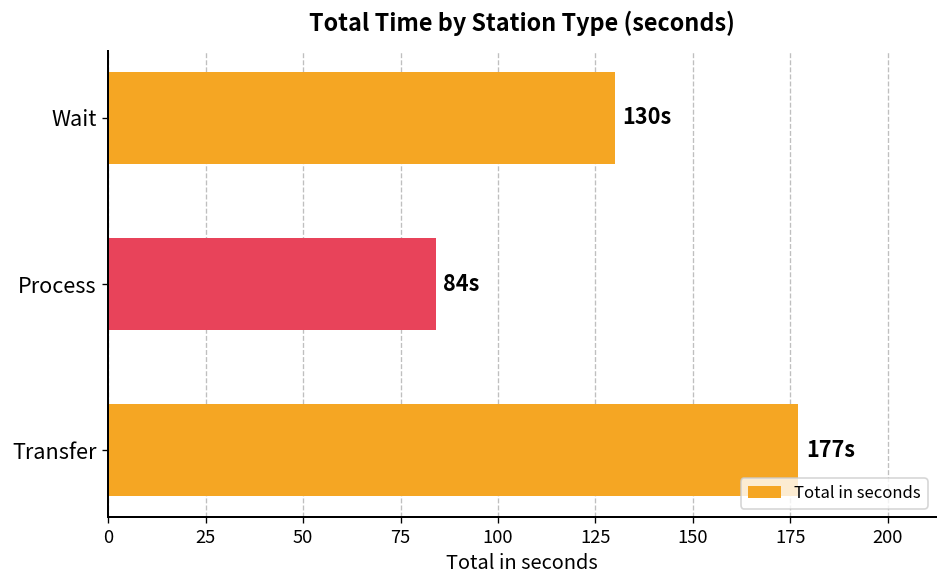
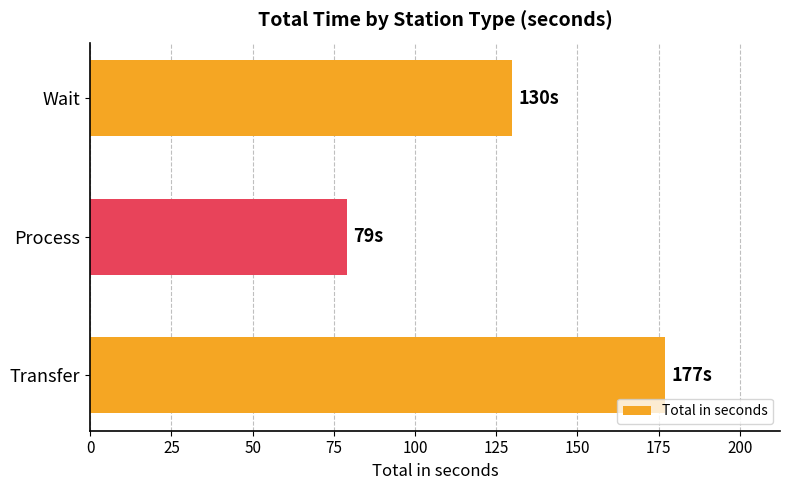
Process: 84s -> 79s
